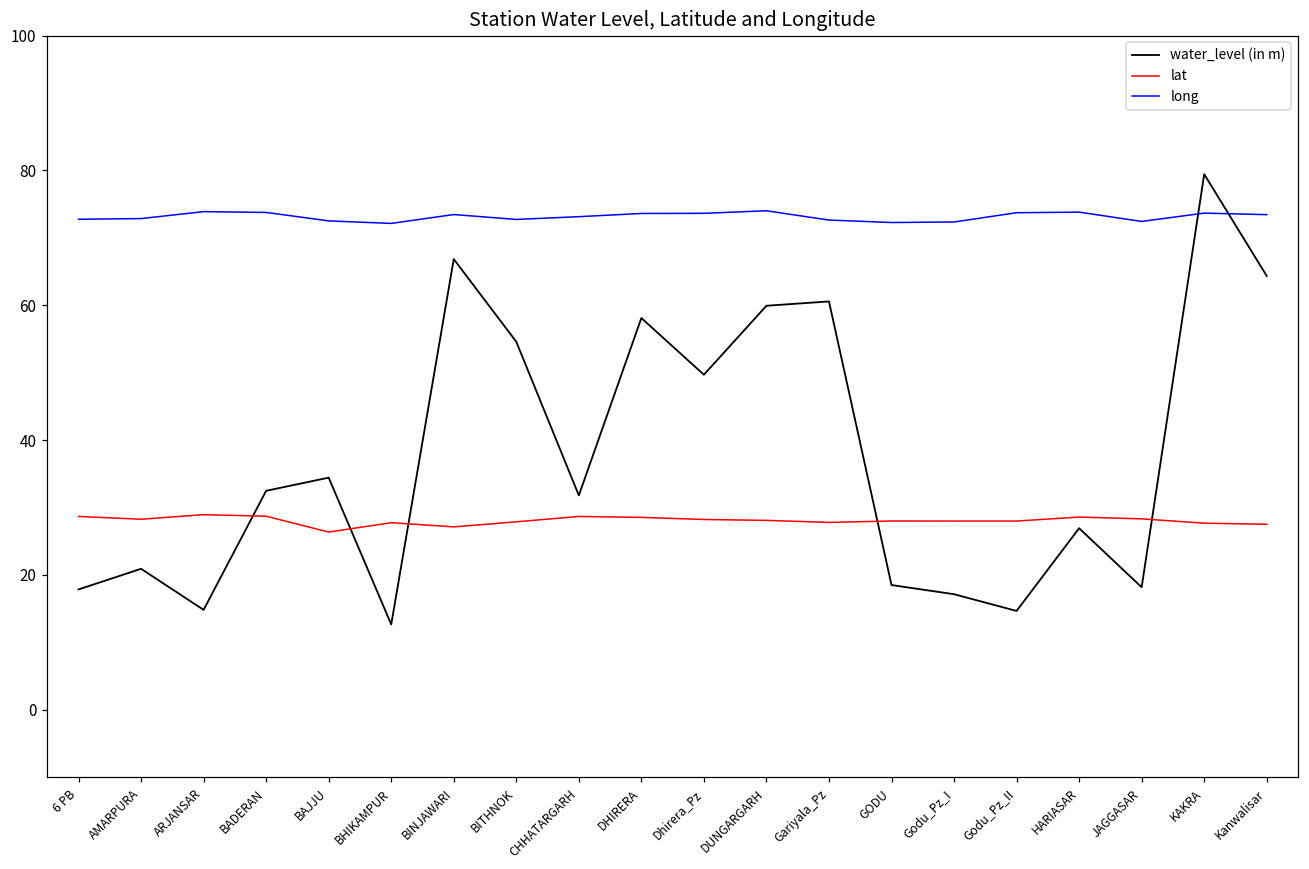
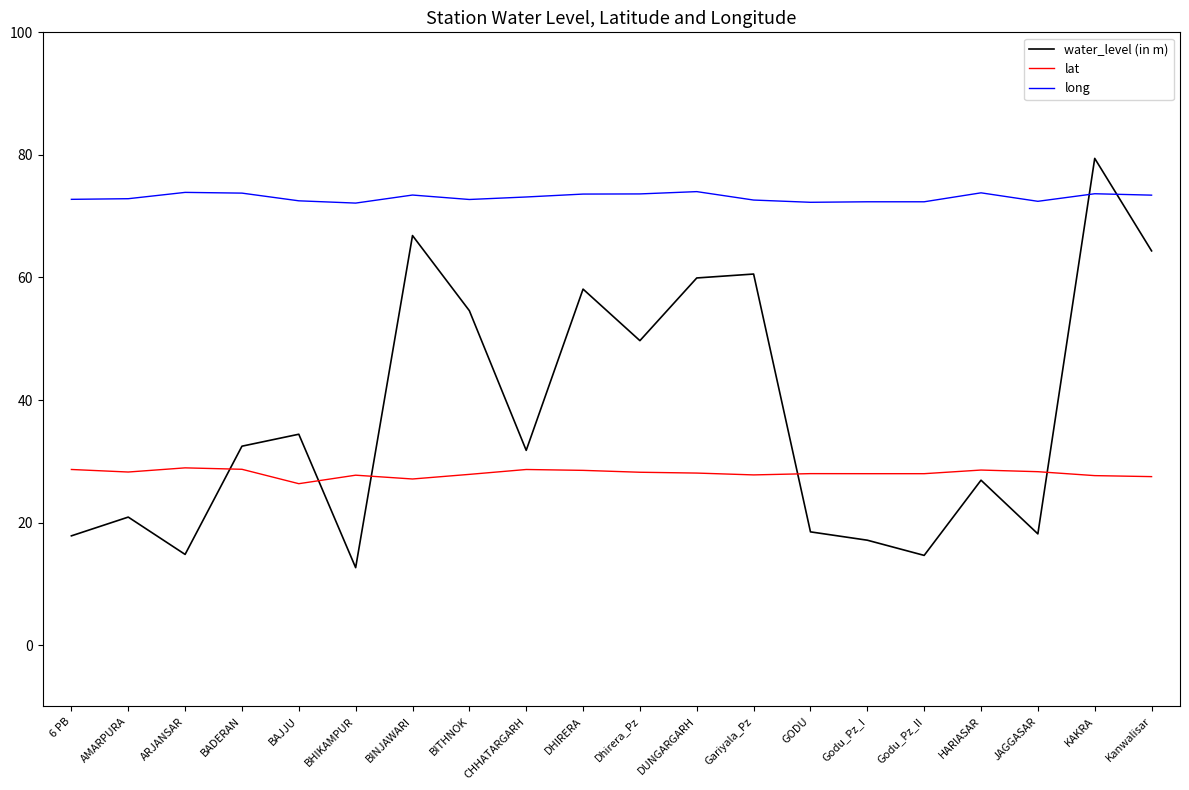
long, Godu_Pz_II: 74 -> 72
